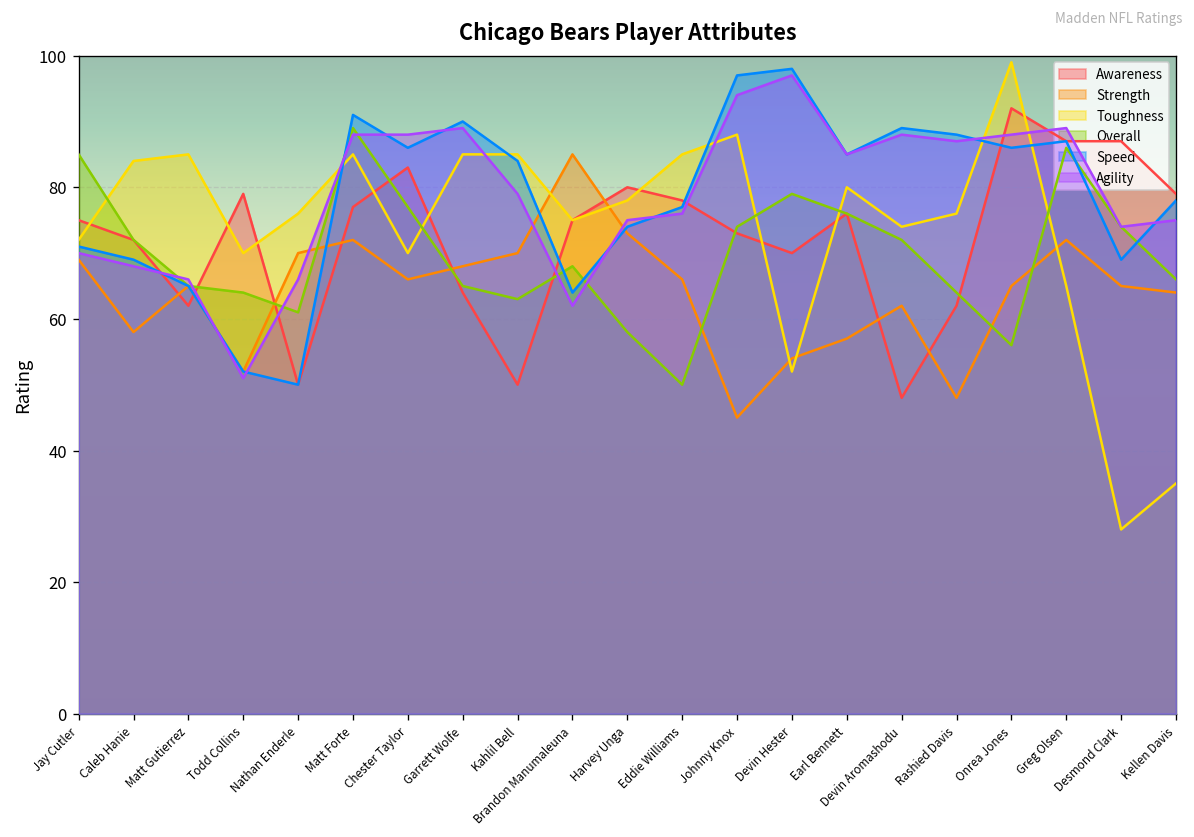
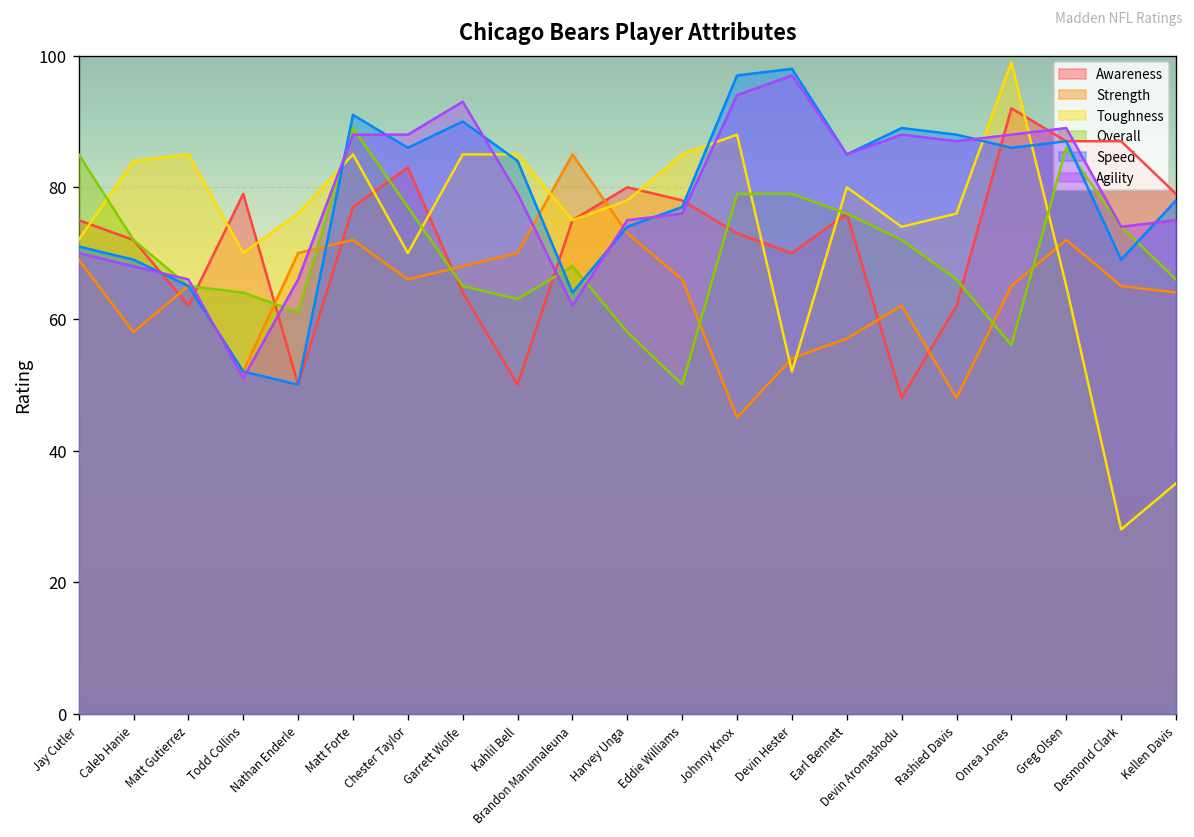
Agility, Garrett Wolfe: 89 -> 93
Overall, Johnny Knox: 74 -> 79
Overall, Rashied Davis: 64 -> 66
